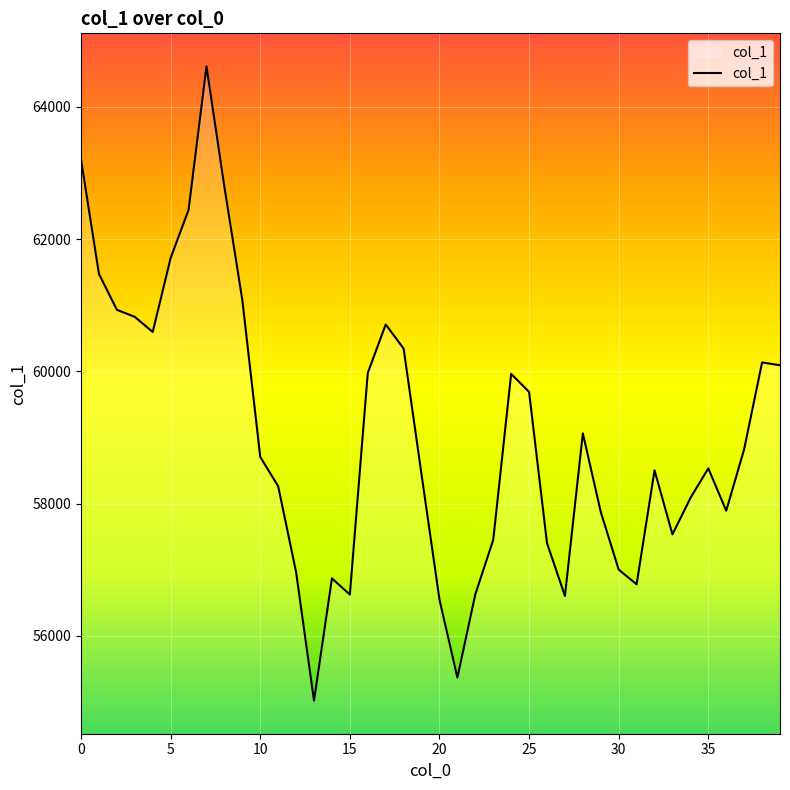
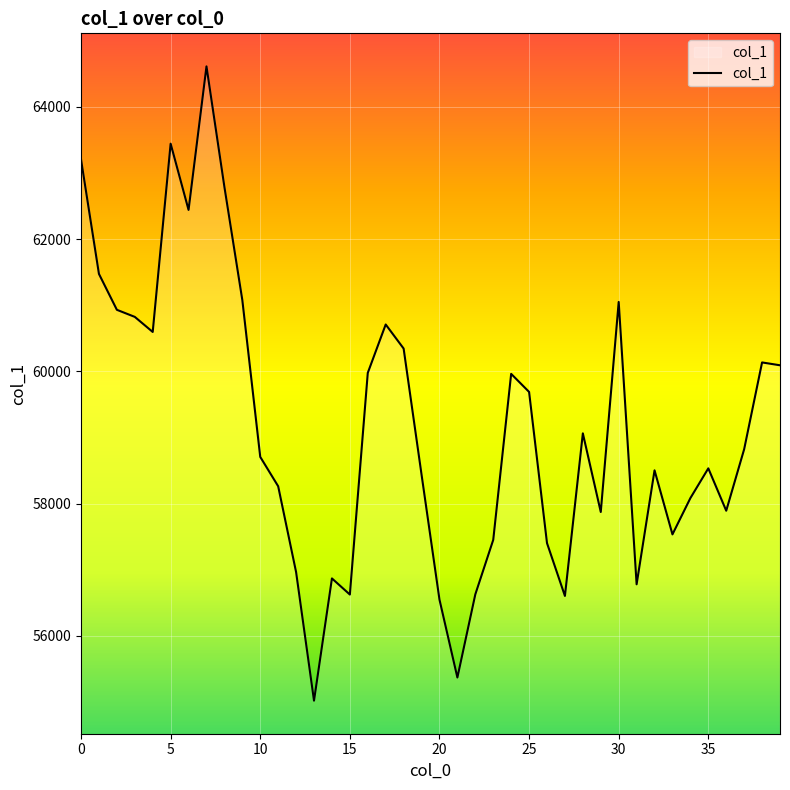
5: 61700 -> 63400
30: 57000 -> 61100
